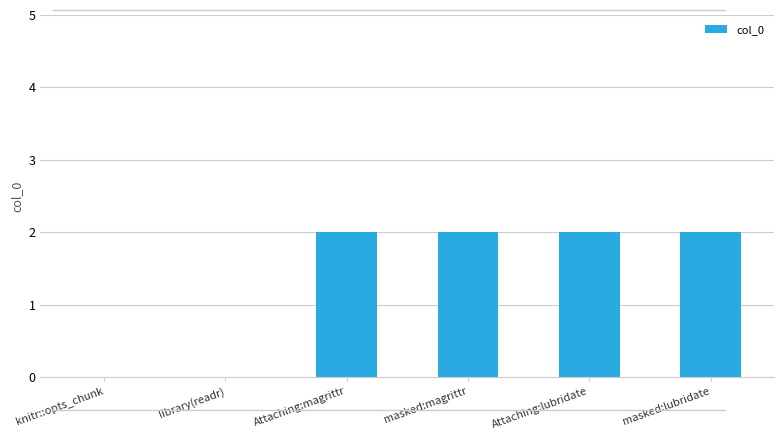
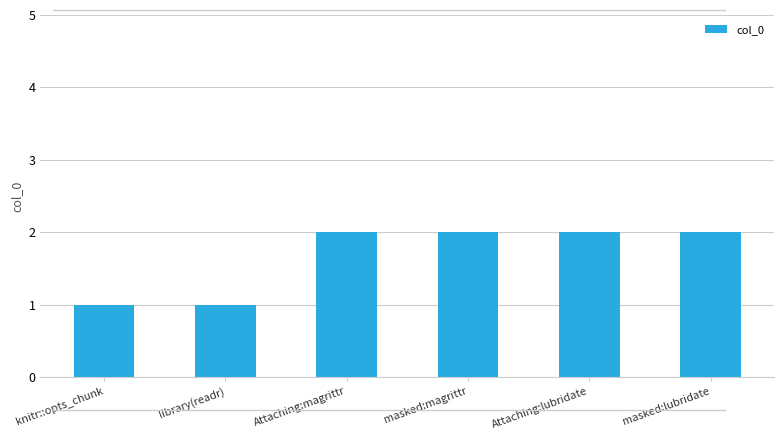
knitr::opts_chunk: 0 -> 1
library(readr): 0 -> 1
